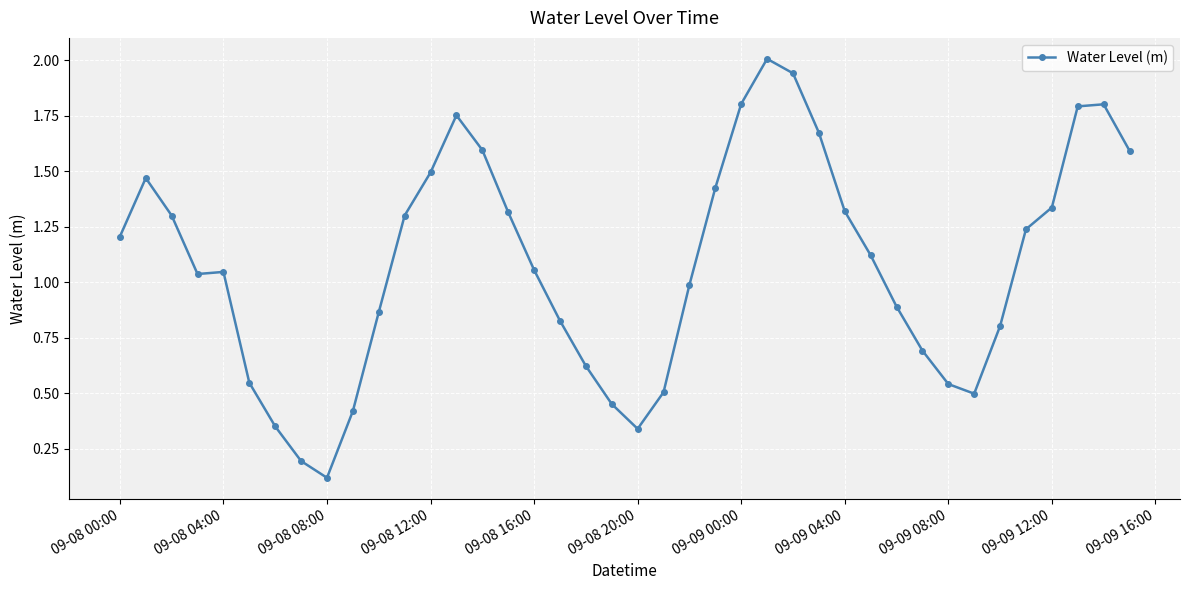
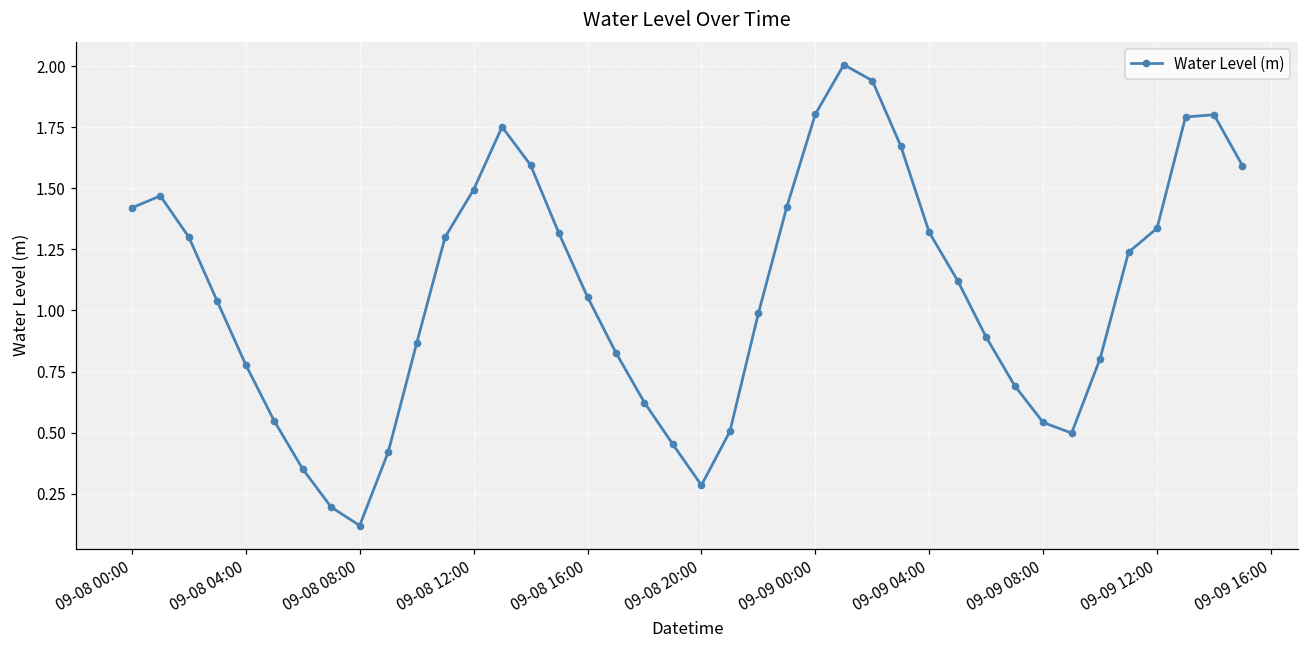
09-08 00:00: 1.21 -> 1.42
09-08 04:00: 1.05 -> 0.78
09-08 20:00: 0.34 -> 0.28
